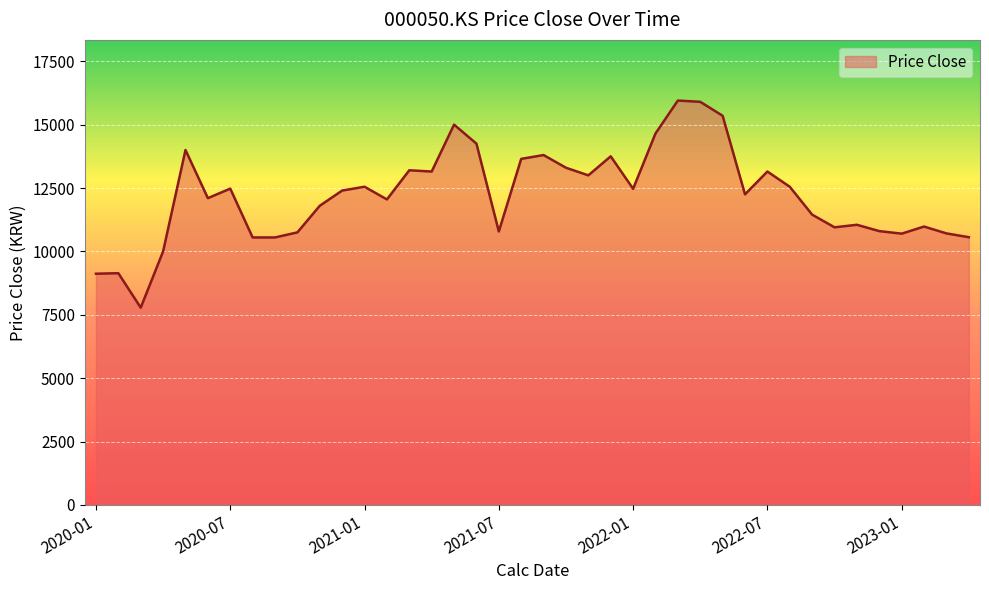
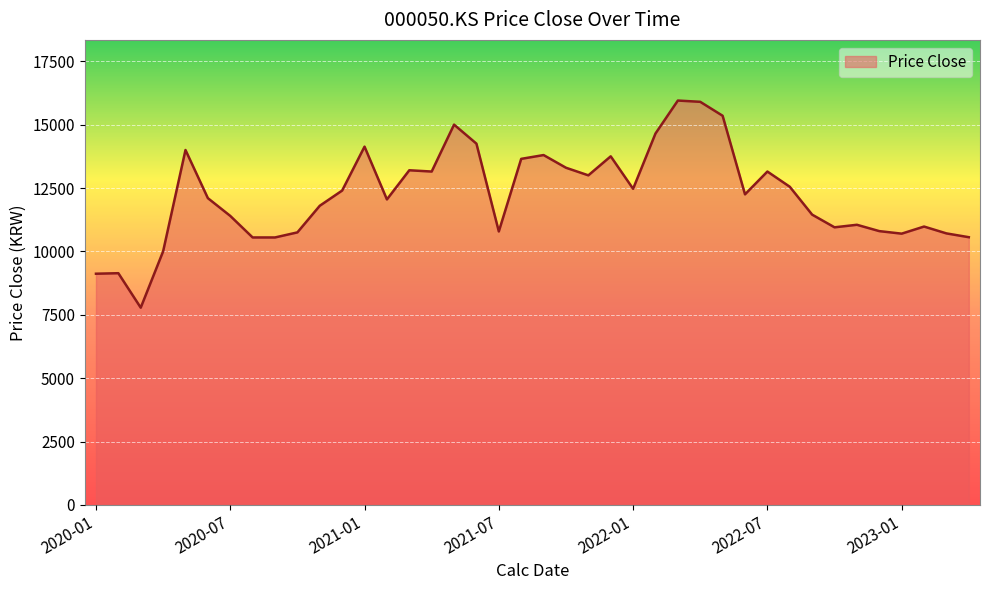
2020-07: 12500 -> 11400
2021-01: 12600 -> 14100
